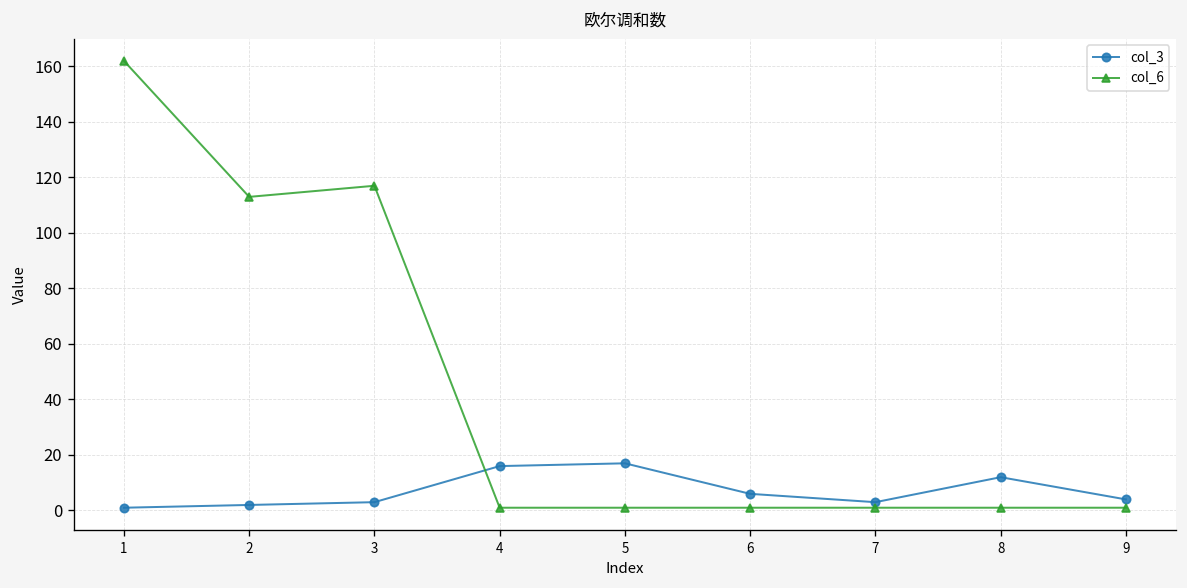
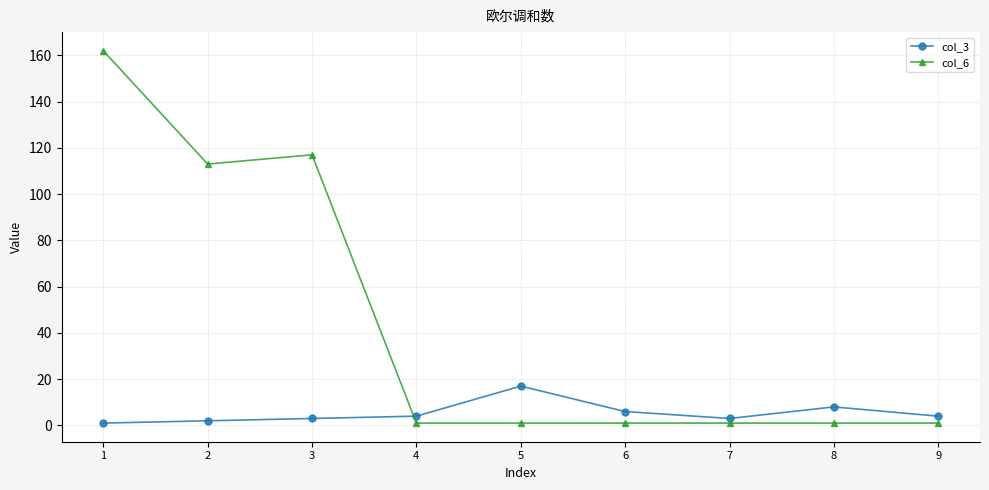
col_3, 4: 16 -> 4
col_3, 8: 12 -> 8
